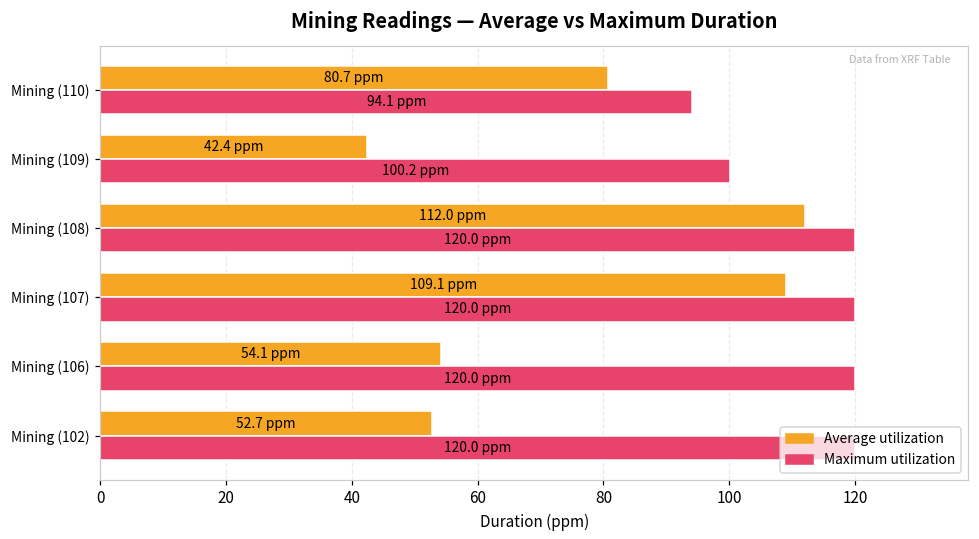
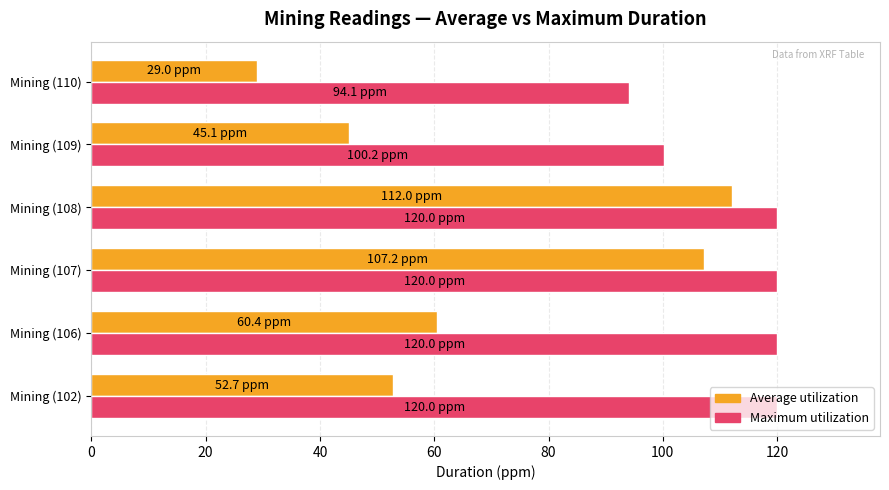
Average utilization, Mining (110): 80.7 -> 29.0
Average utilization, Mining (109): 42.4 -> 45.1
Average utilization, Mining (107): 109.1 -> 107.2
Average utilization, Mining (106): 54.1 -> 60.4
